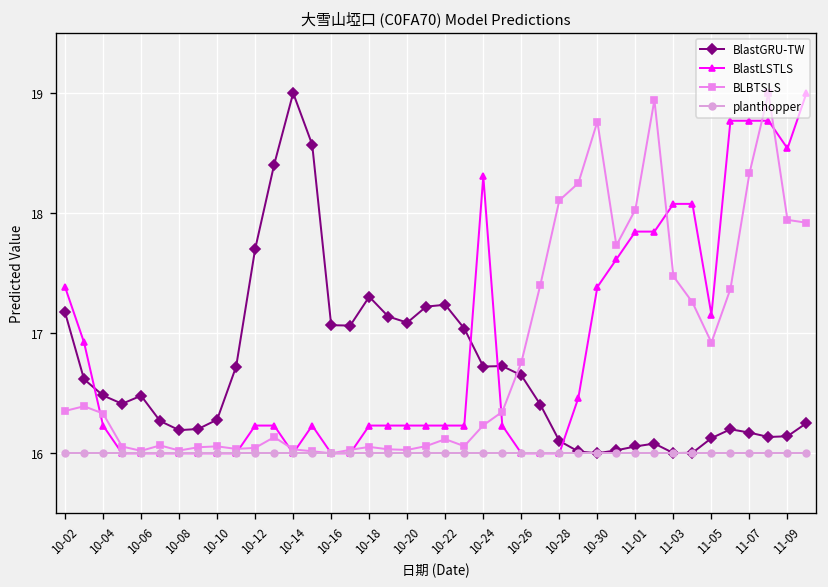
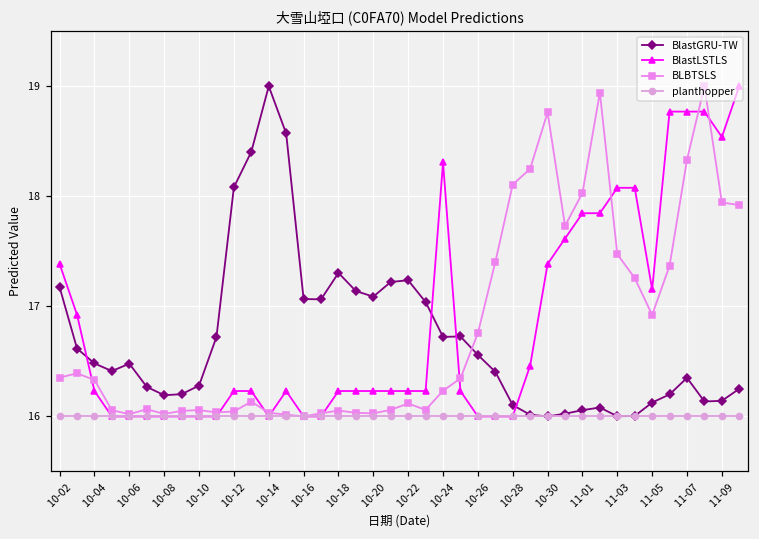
BlastGRU-TW, 10-12: 17.70 -> 18.08
BlastGRU-TW, 10-26: 16.65 -> 16.56
BlastGRU-TW, 11-07: 16.17 -> 16.35
